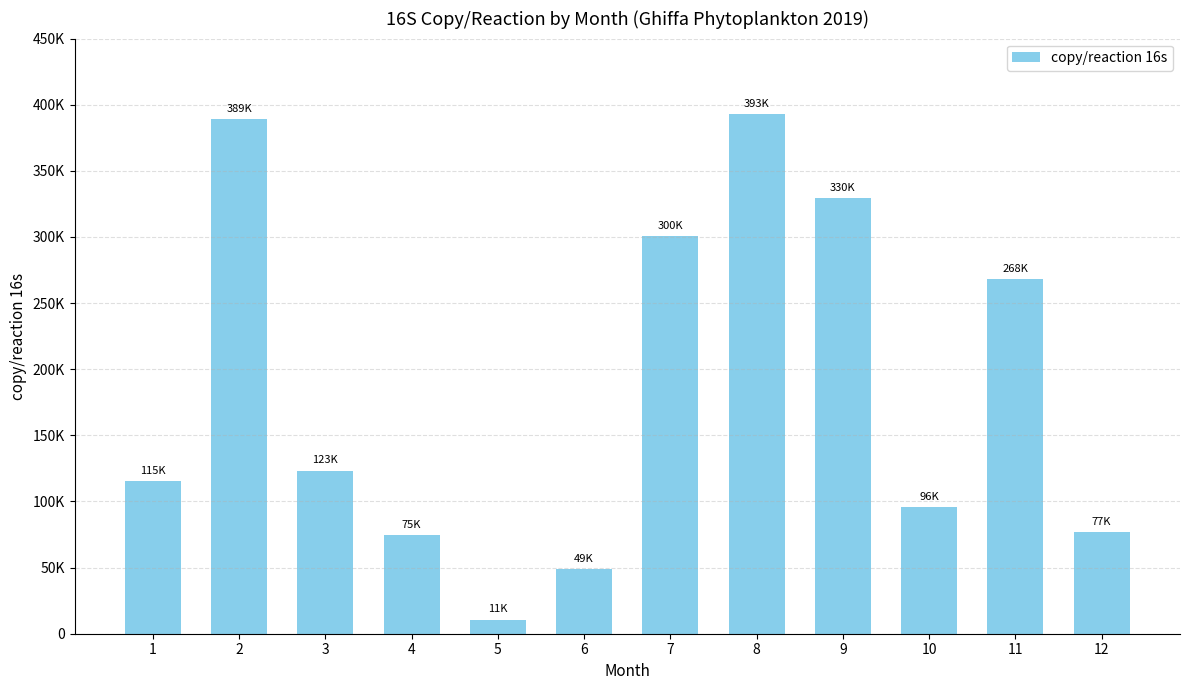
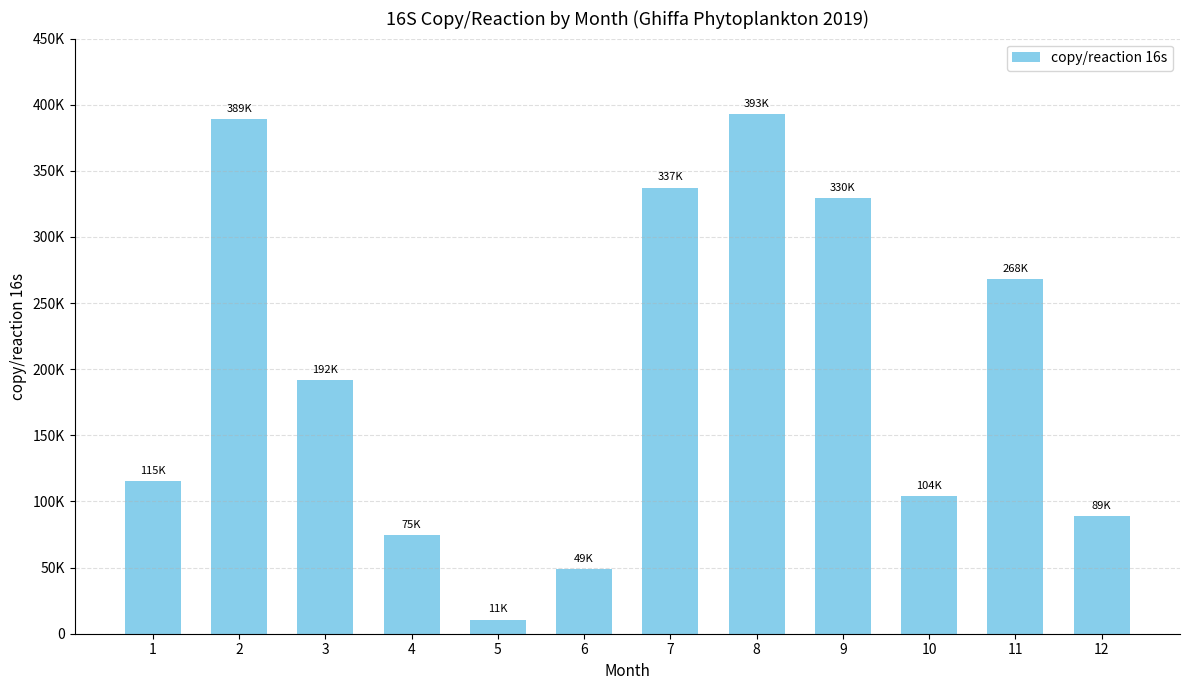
3: 123K -> 192K
7: 300K -> 337K
10: 96K -> 104K
12: 77K -> 89K
